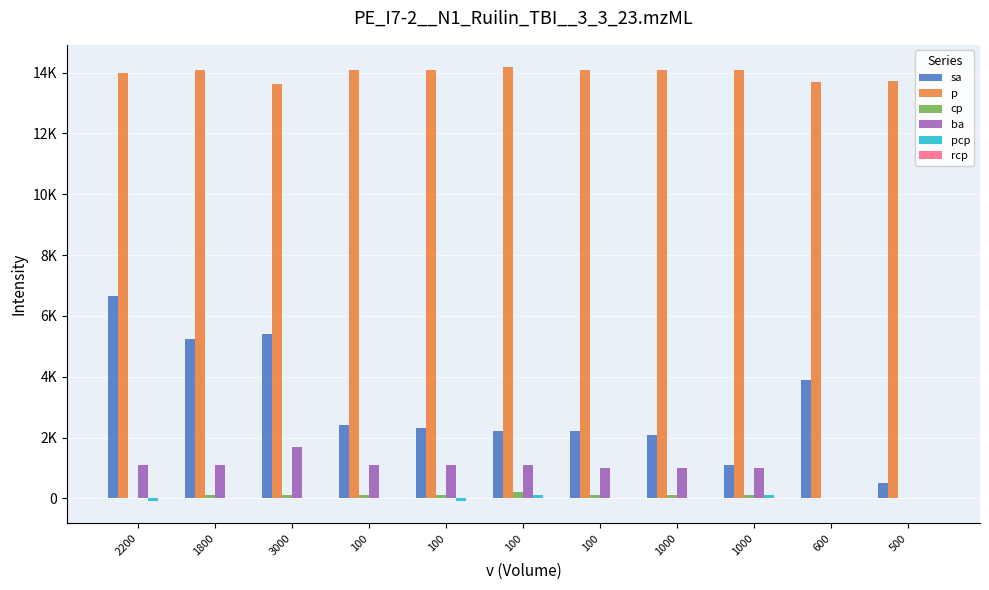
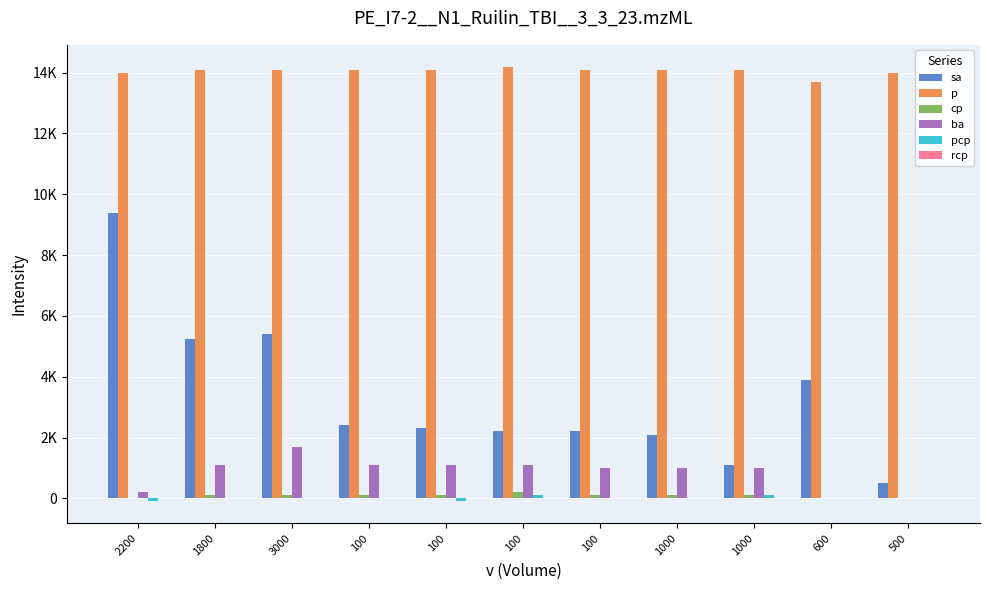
sa, 2200: 6700 -> 9400
ba, 2200: 1100 -> 200
p, 3000: 13600 -> 14100
p, 500: 13700 -> 14000
